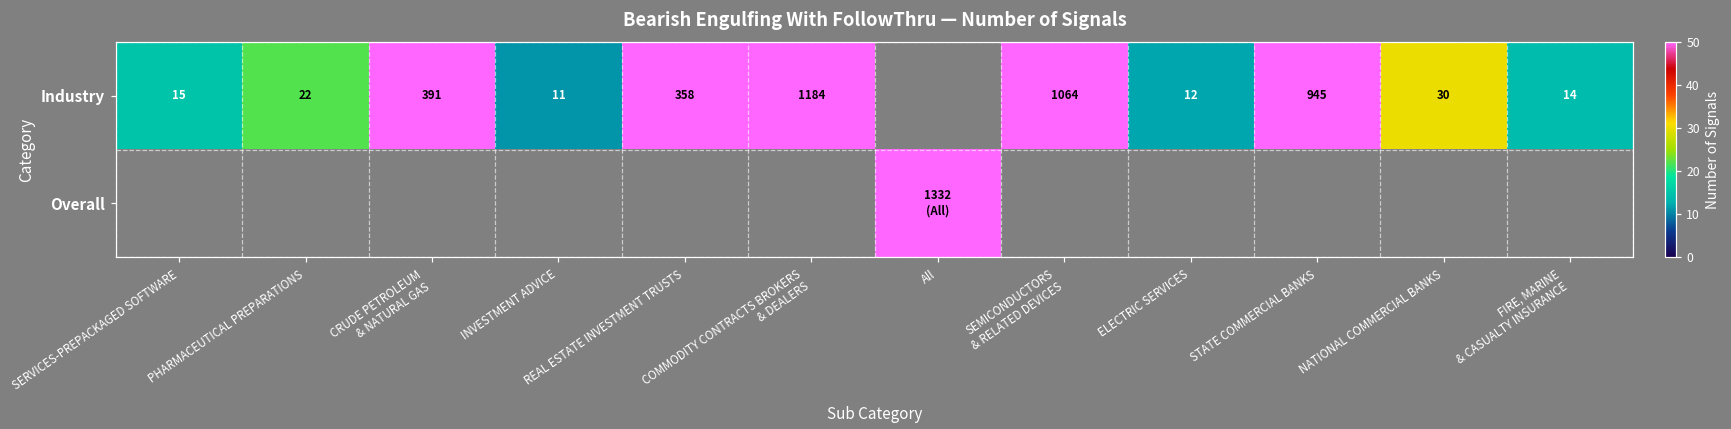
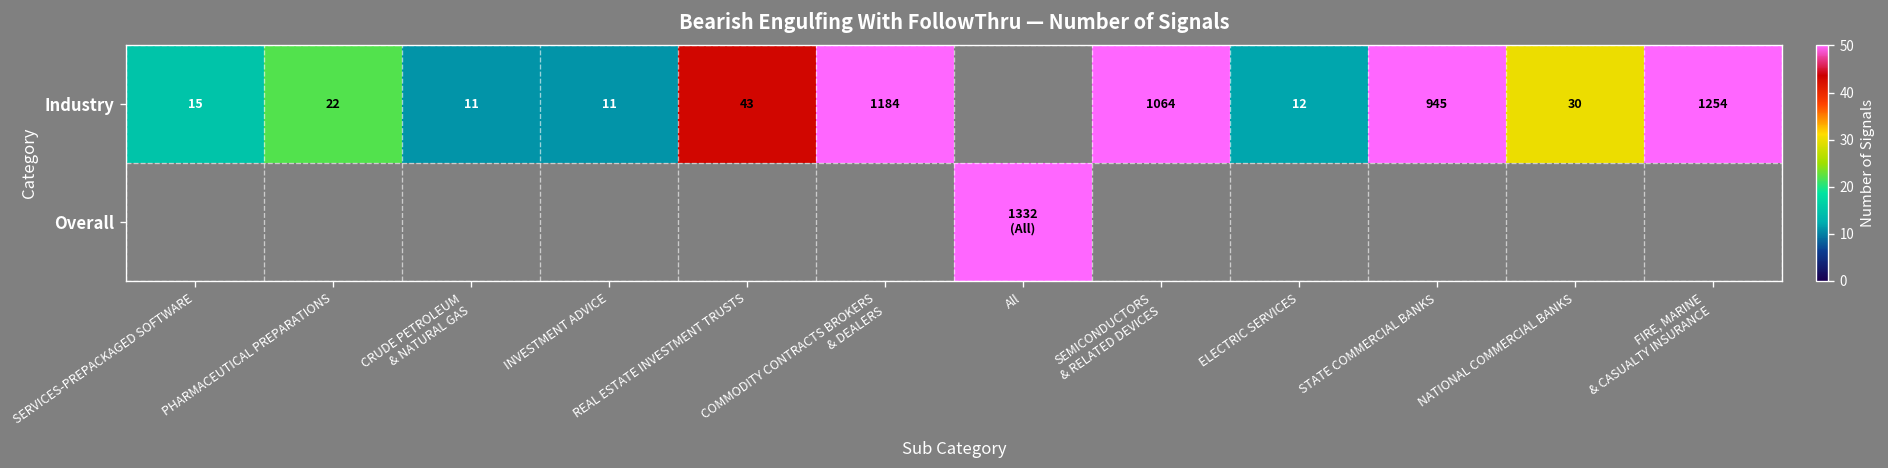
Industry, CRUDE PETROLEUM & NATURAL GAS: 391 -> 11
Industry, REAL ESTATE INVESTMENT TRUSTS: 358 -> 43
Industry, FIRE, MARINE & CASUALTY INSURANCE: 14 -> 1254
